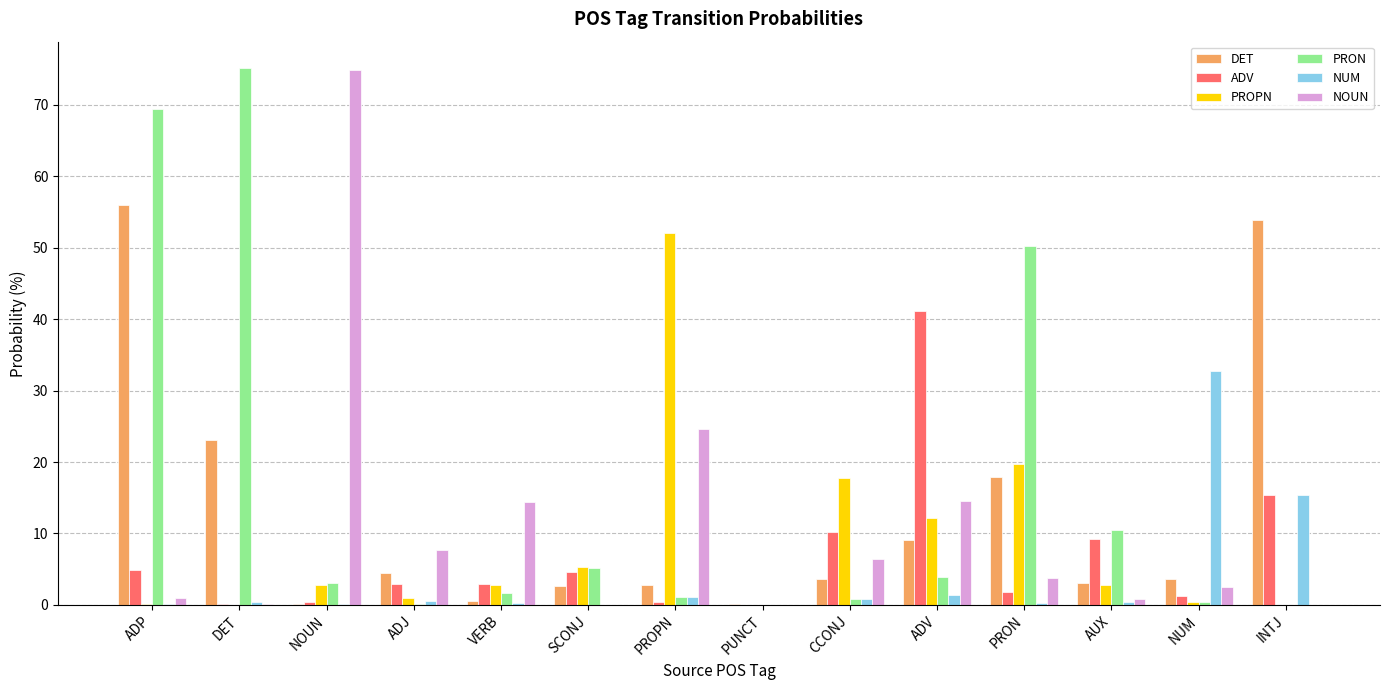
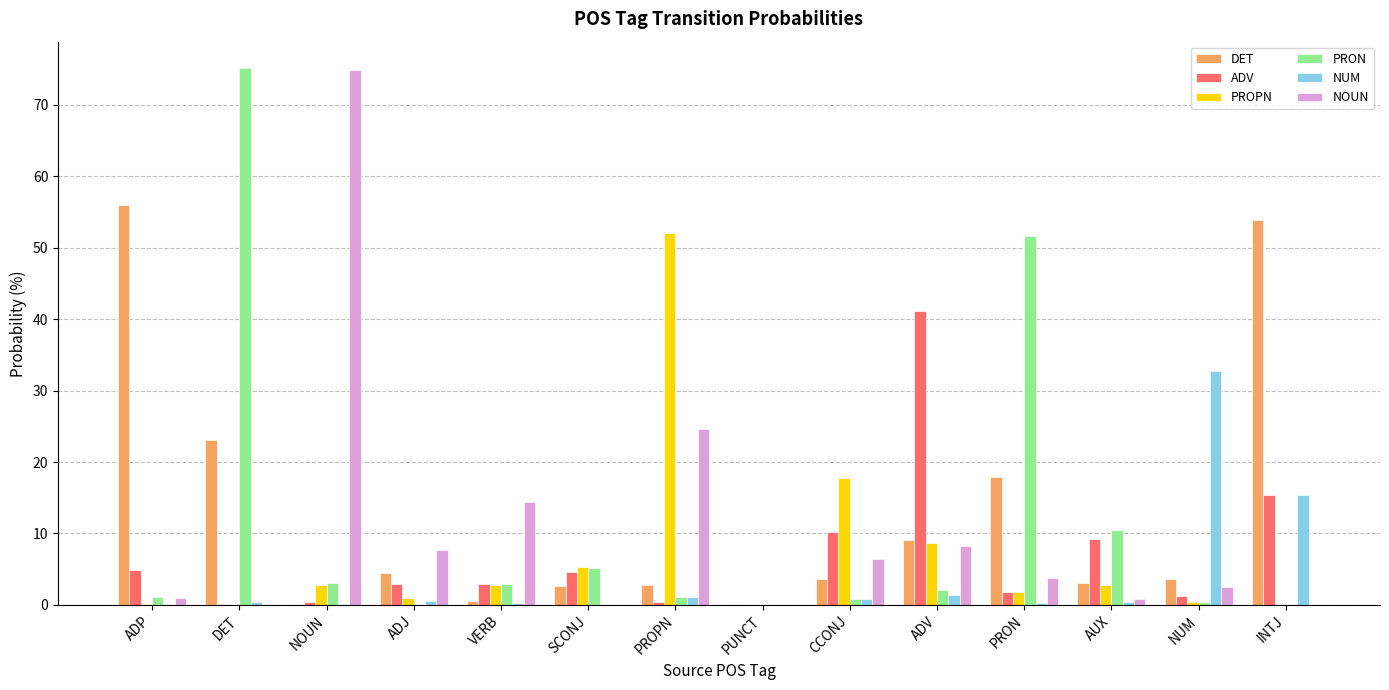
PRON, ADP: 69 -> 1
PRON, VERB: 2 -> 3
PROPN, ADV: 12 -> 9
PRON, ADV: 4 -> 2
NOUN, ADV: 15 -> 8
PROPN, PRON: 20 -> 2
PRON, PRON: 50 -> 52
